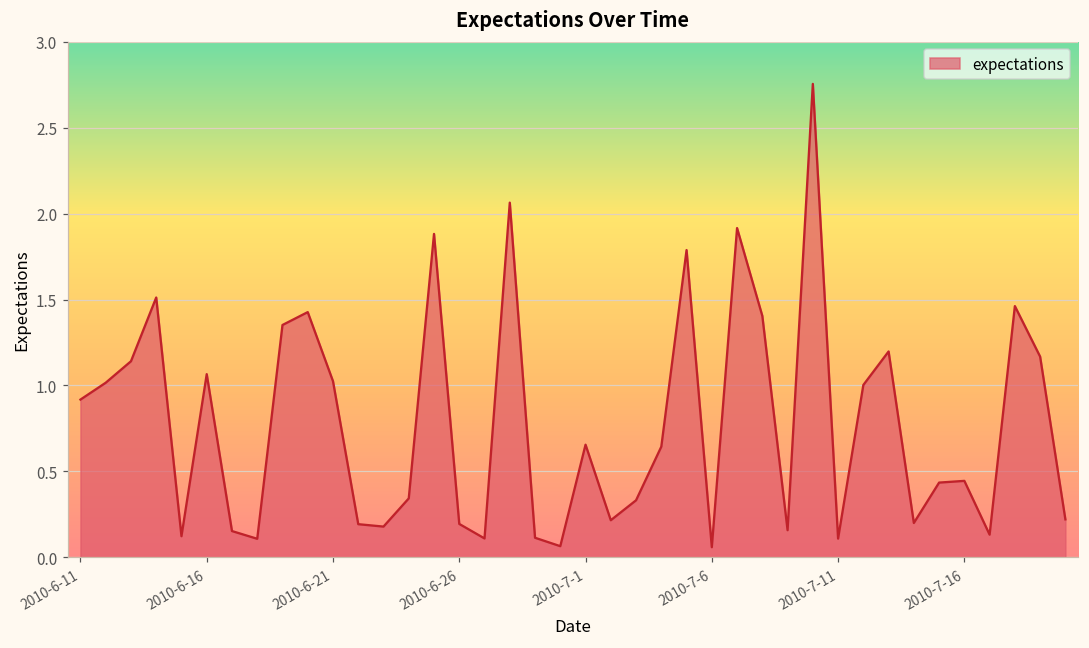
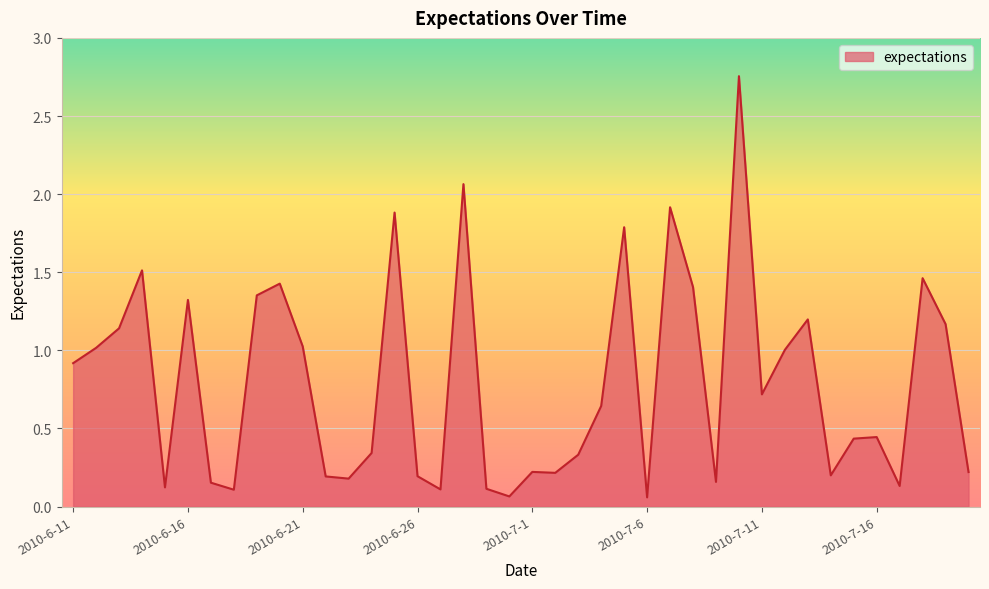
2010-6-16: 1.07 -> 1.32
2010-7-1: 0.66 -> 0.22
2010-7-11: 0.11 -> 0.72
